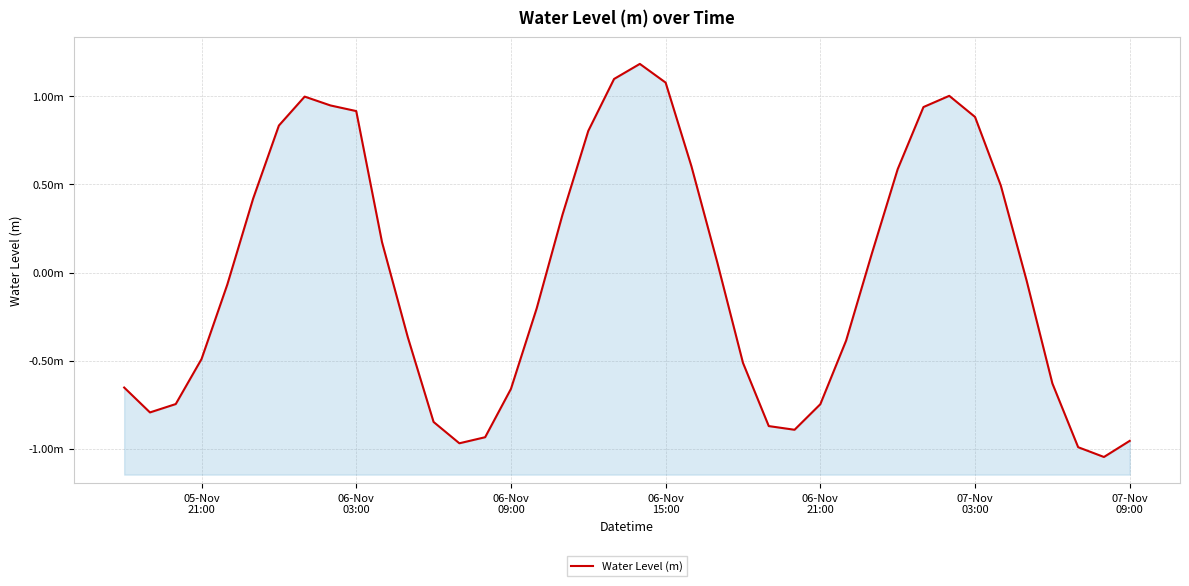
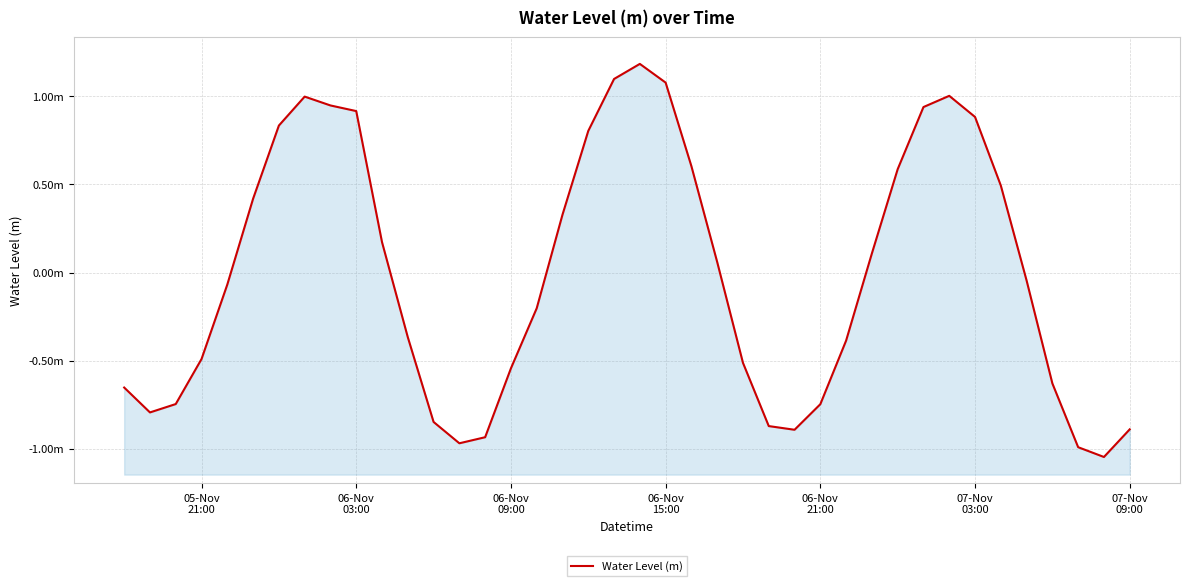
06-Nov 09:00: -0.66m -> -0.54m
07-Nov 09:00: -0.95m -> -0.89m
